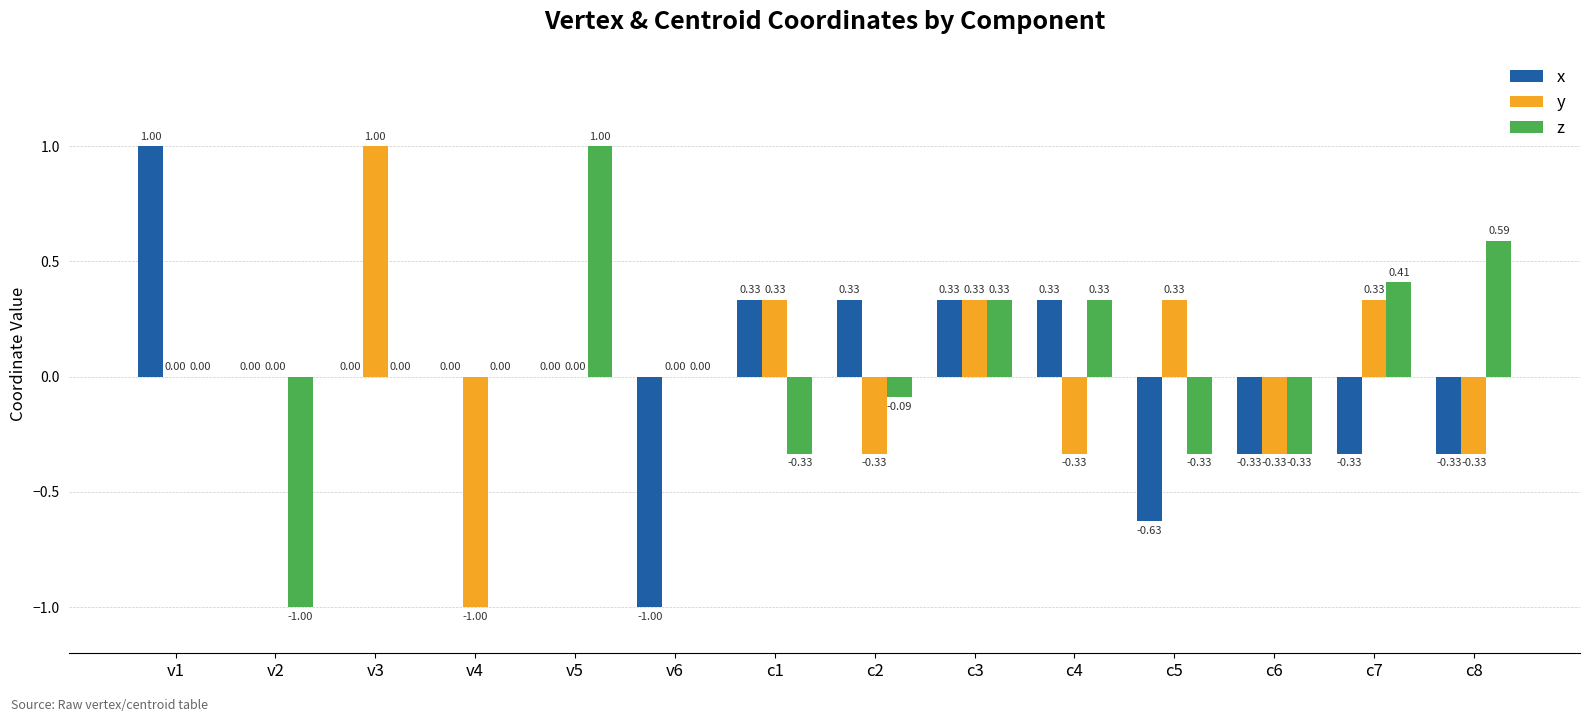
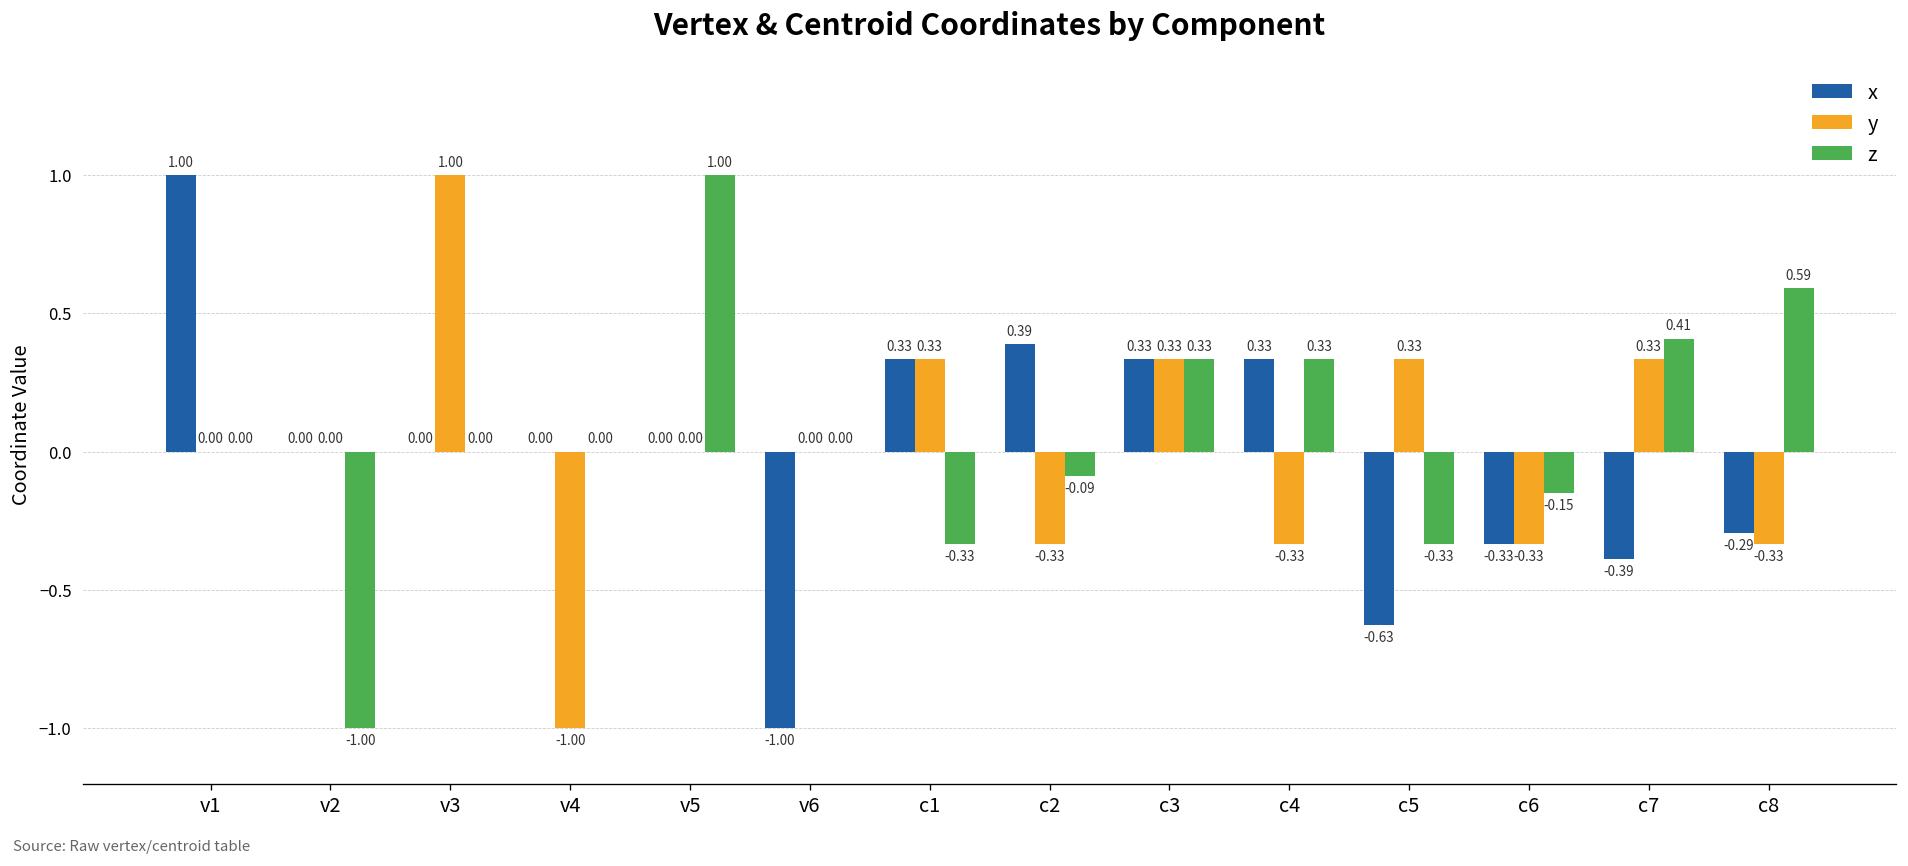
x, c2: 0.33 -> 0.39
z, c6: -0.33 -> -0.15
x, c7: -0.33 -> -0.39
x, c8: -0.33 -> -0.29
